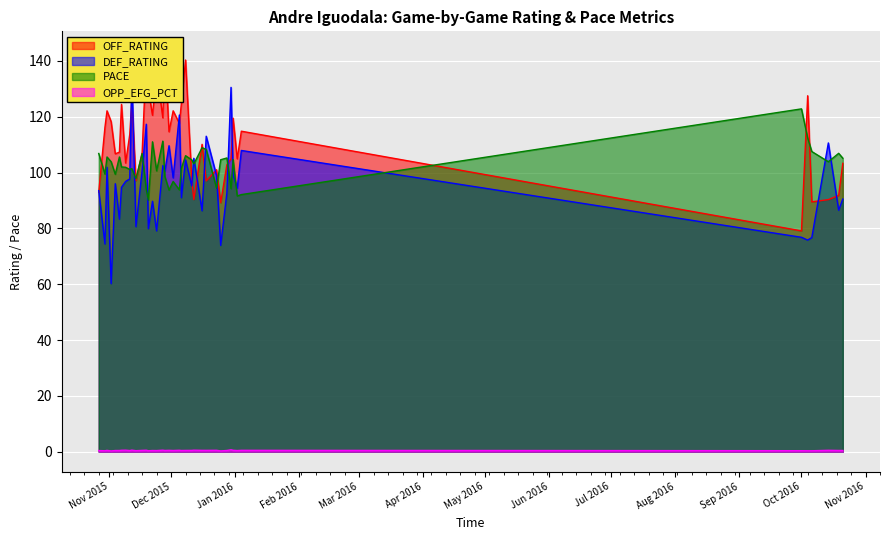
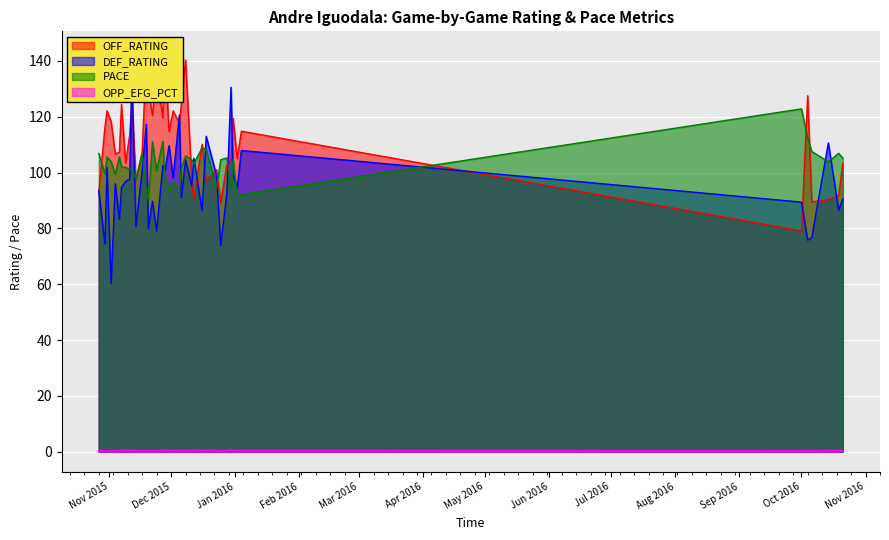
DEF_RATING, Oct 2016: 77 -> 89
